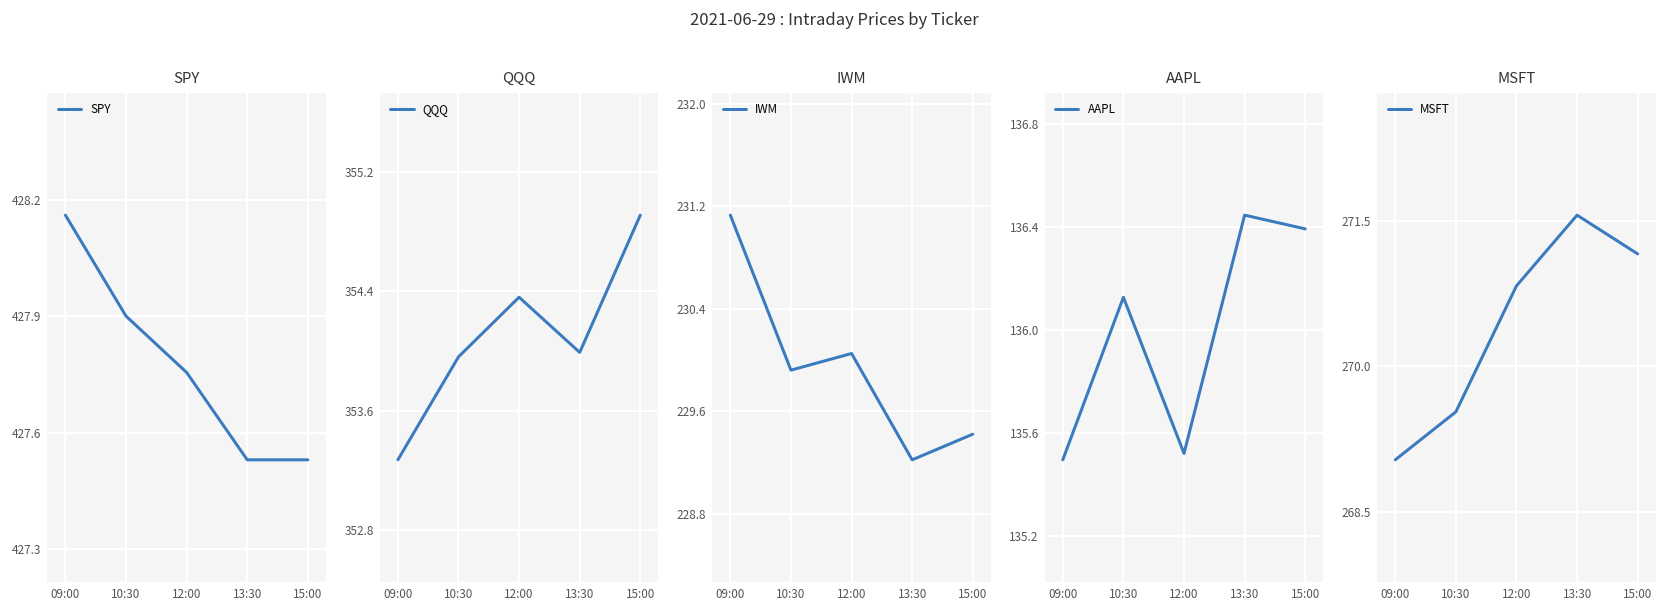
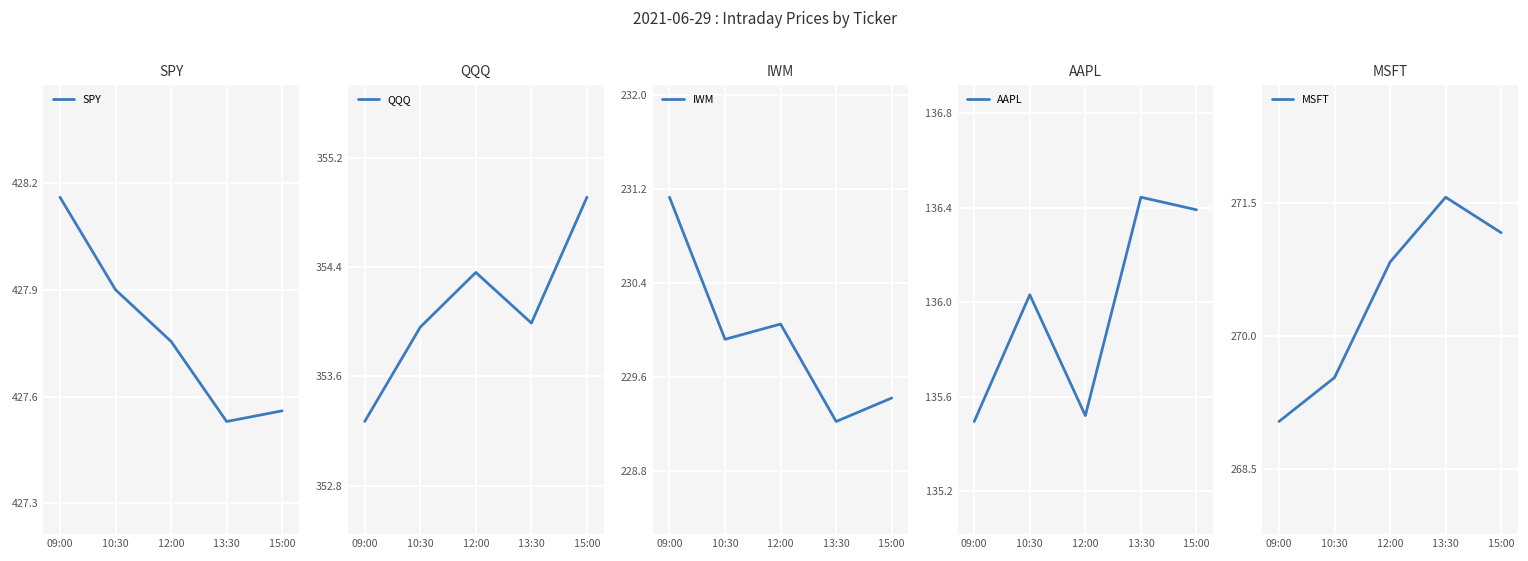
SPY, 15:00: 427.53 -> 427.56
AAPL, 10:30: 136.13 -> 136.03
